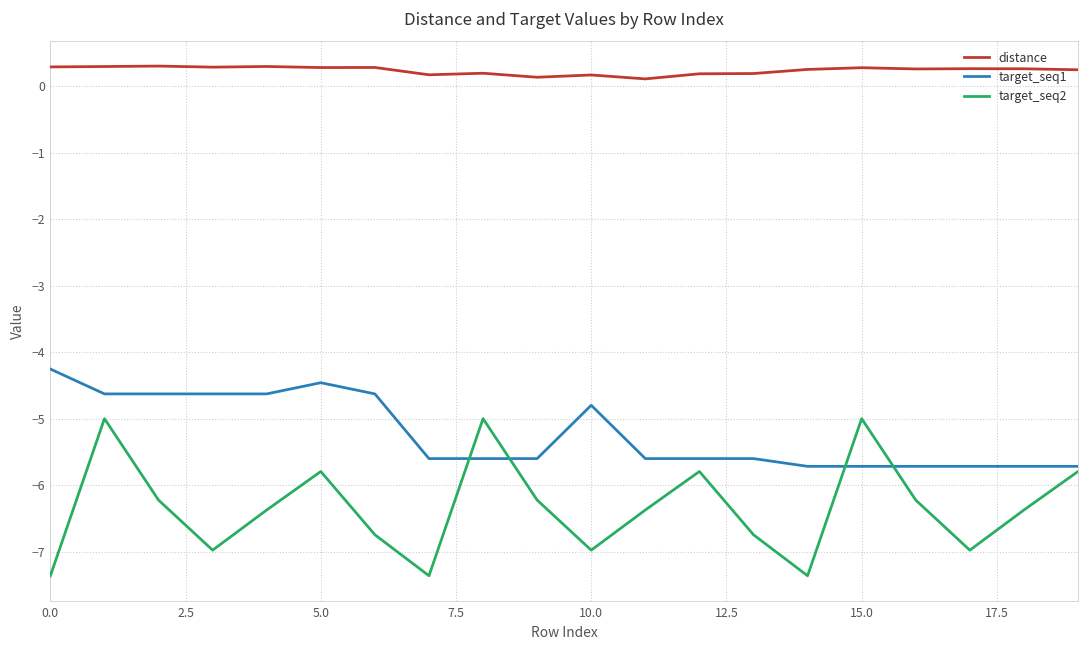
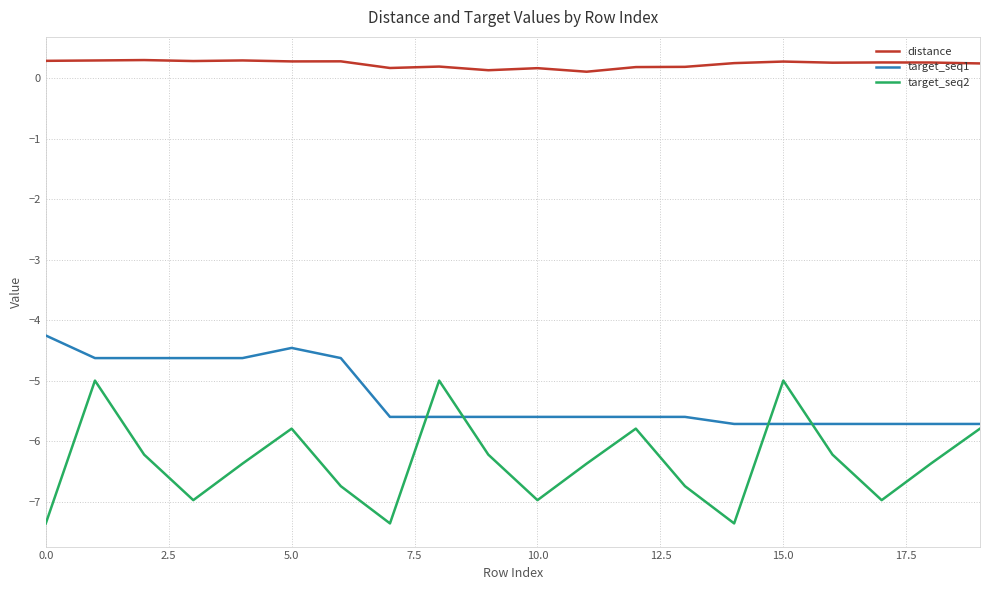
target_seq1, 10.0: -4.8 -> -5.6
